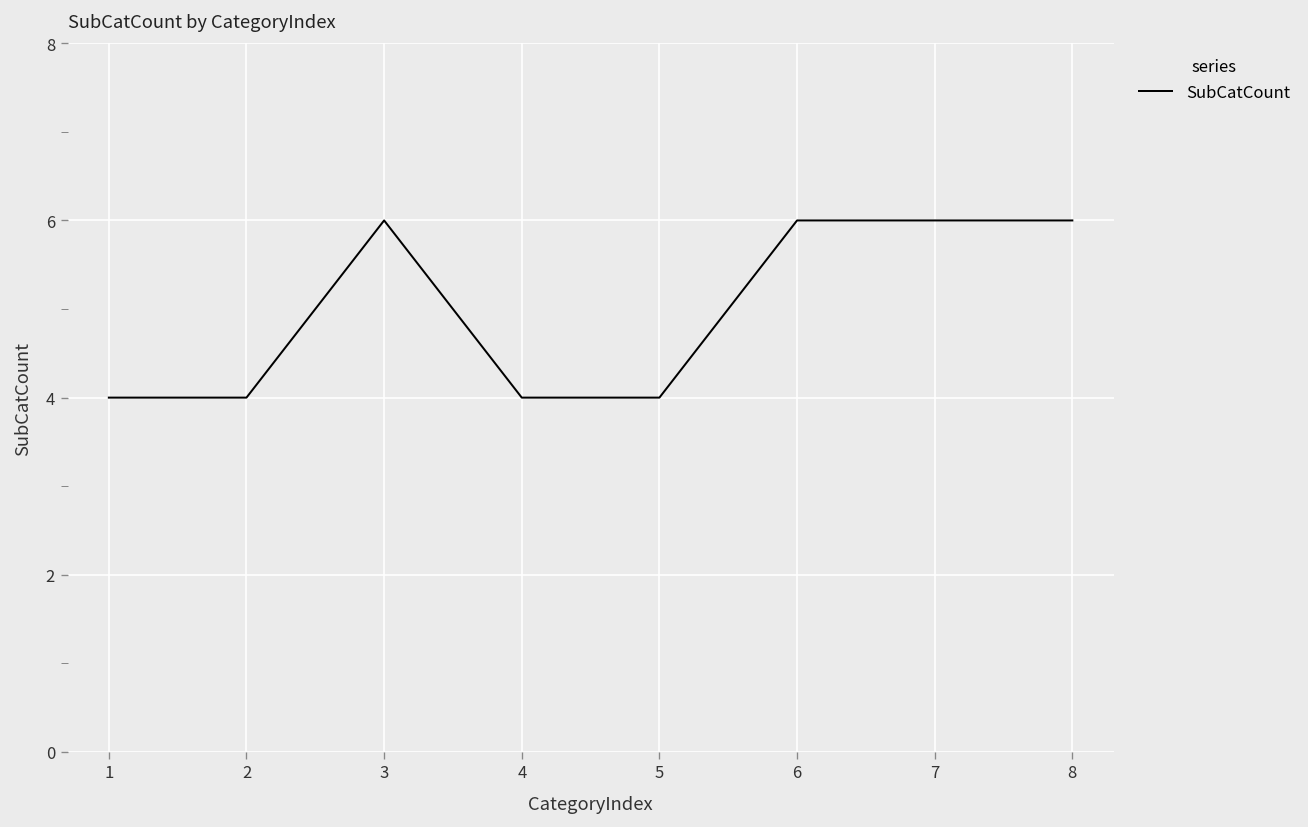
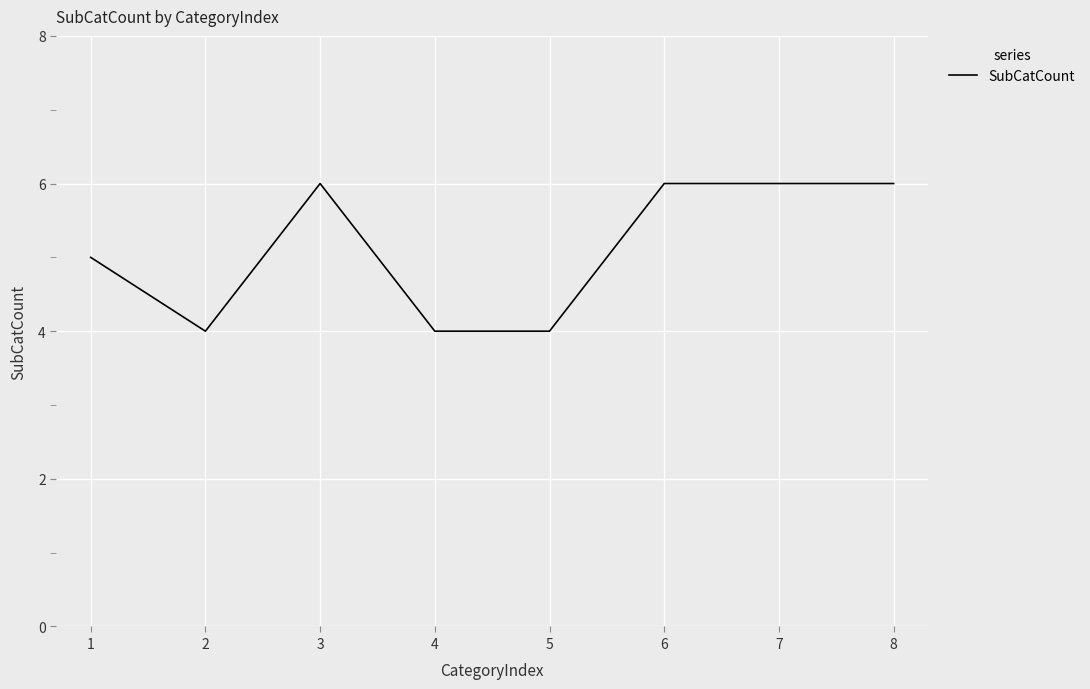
1: 4 -> 5
